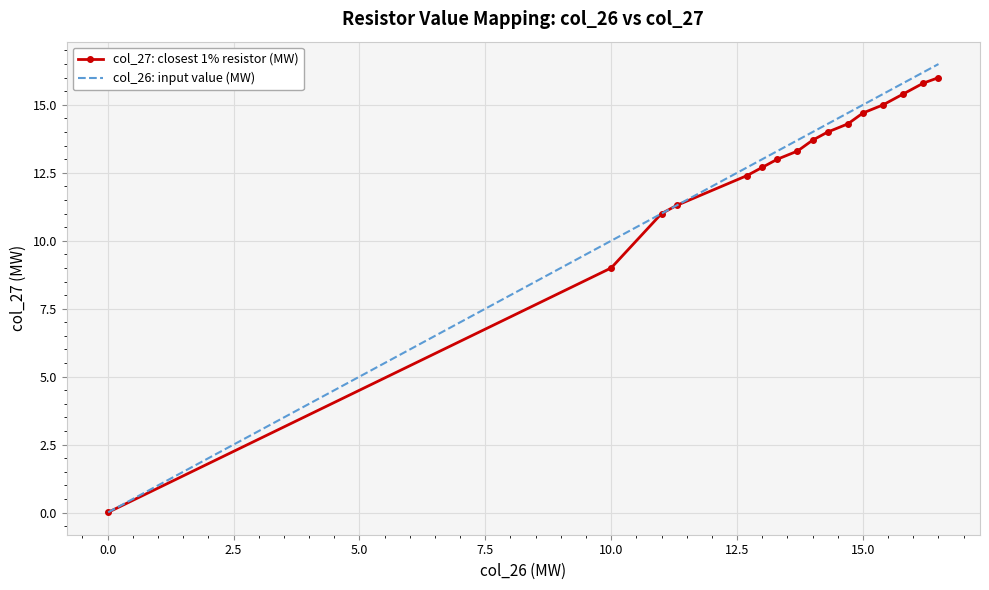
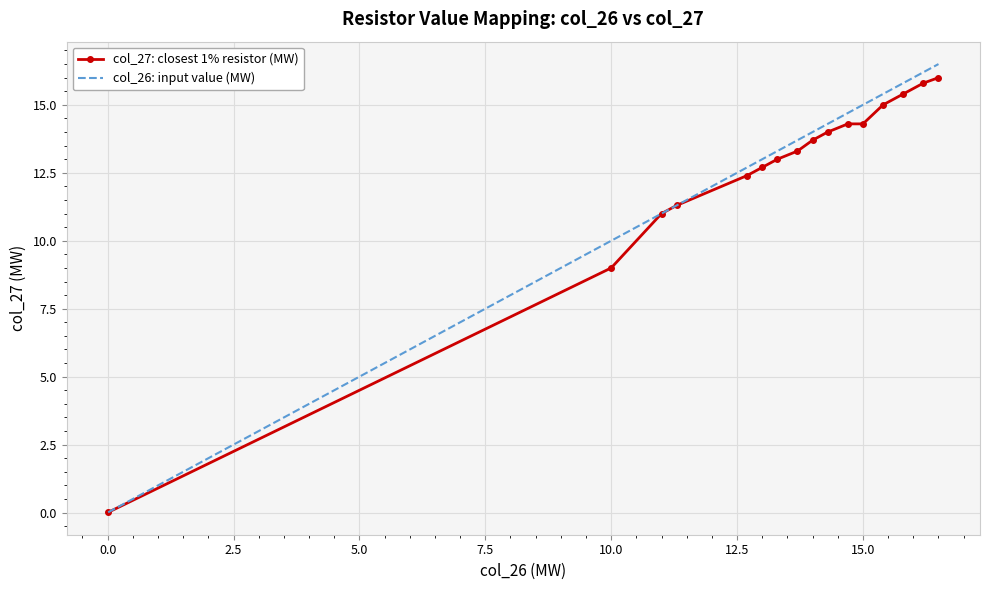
col_27: closest 1% resistor (MW), 15.0: 14.7 -> 14.3
